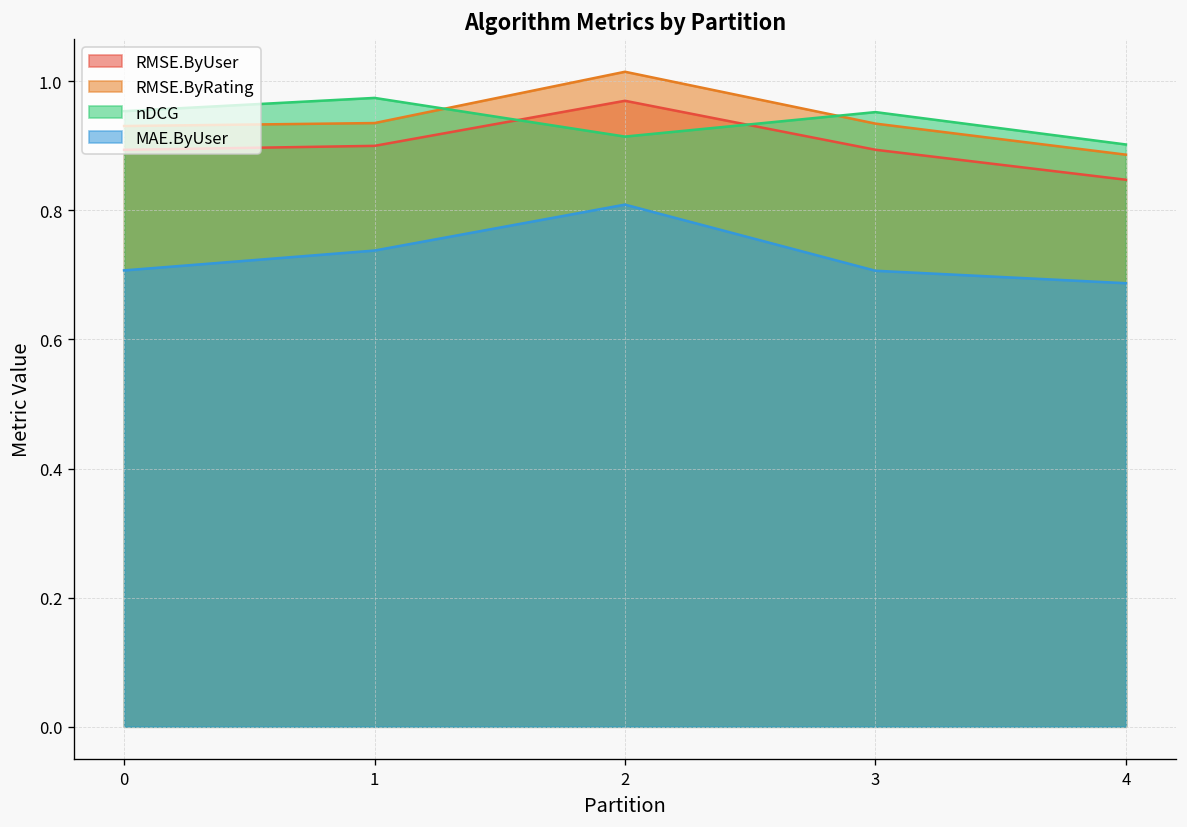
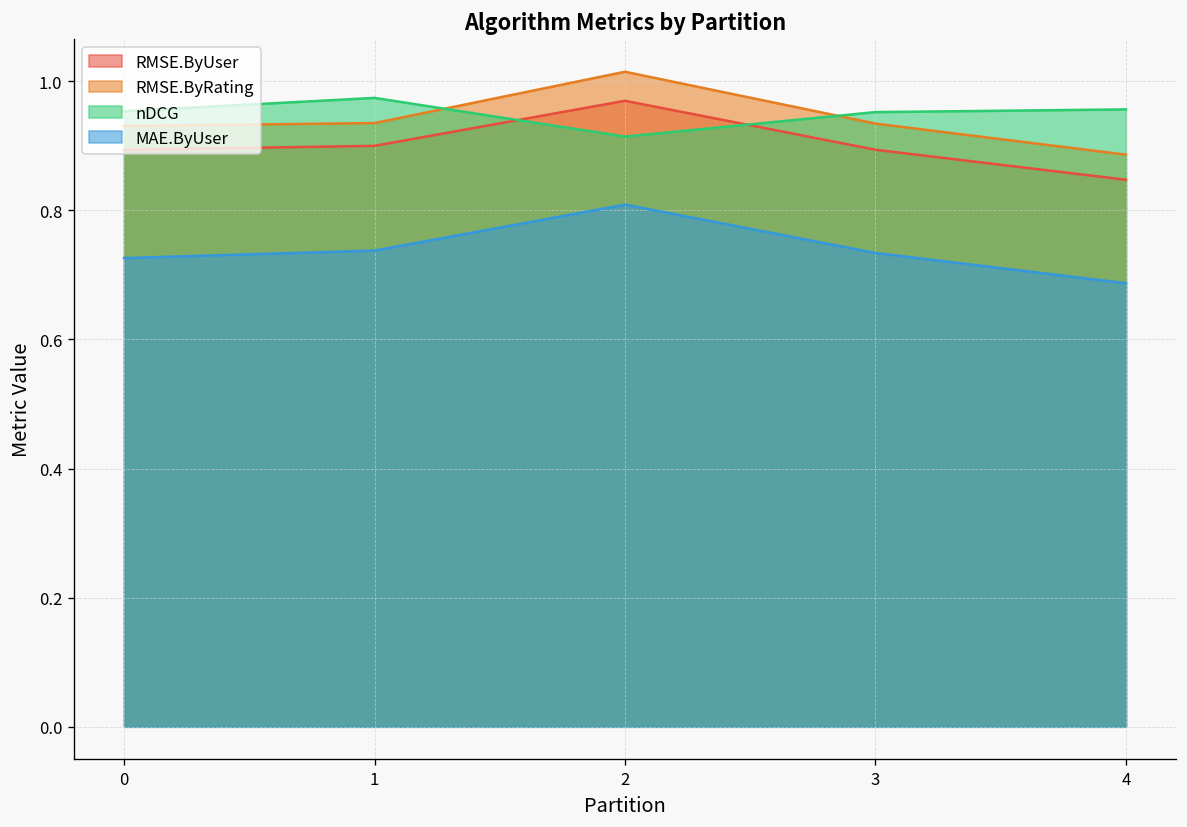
MAE.ByUser, 0: 0.71 -> 0.73
MAE.ByUser, 3: 0.71 -> 0.73
nDCG, 4: 0.90 -> 0.96
